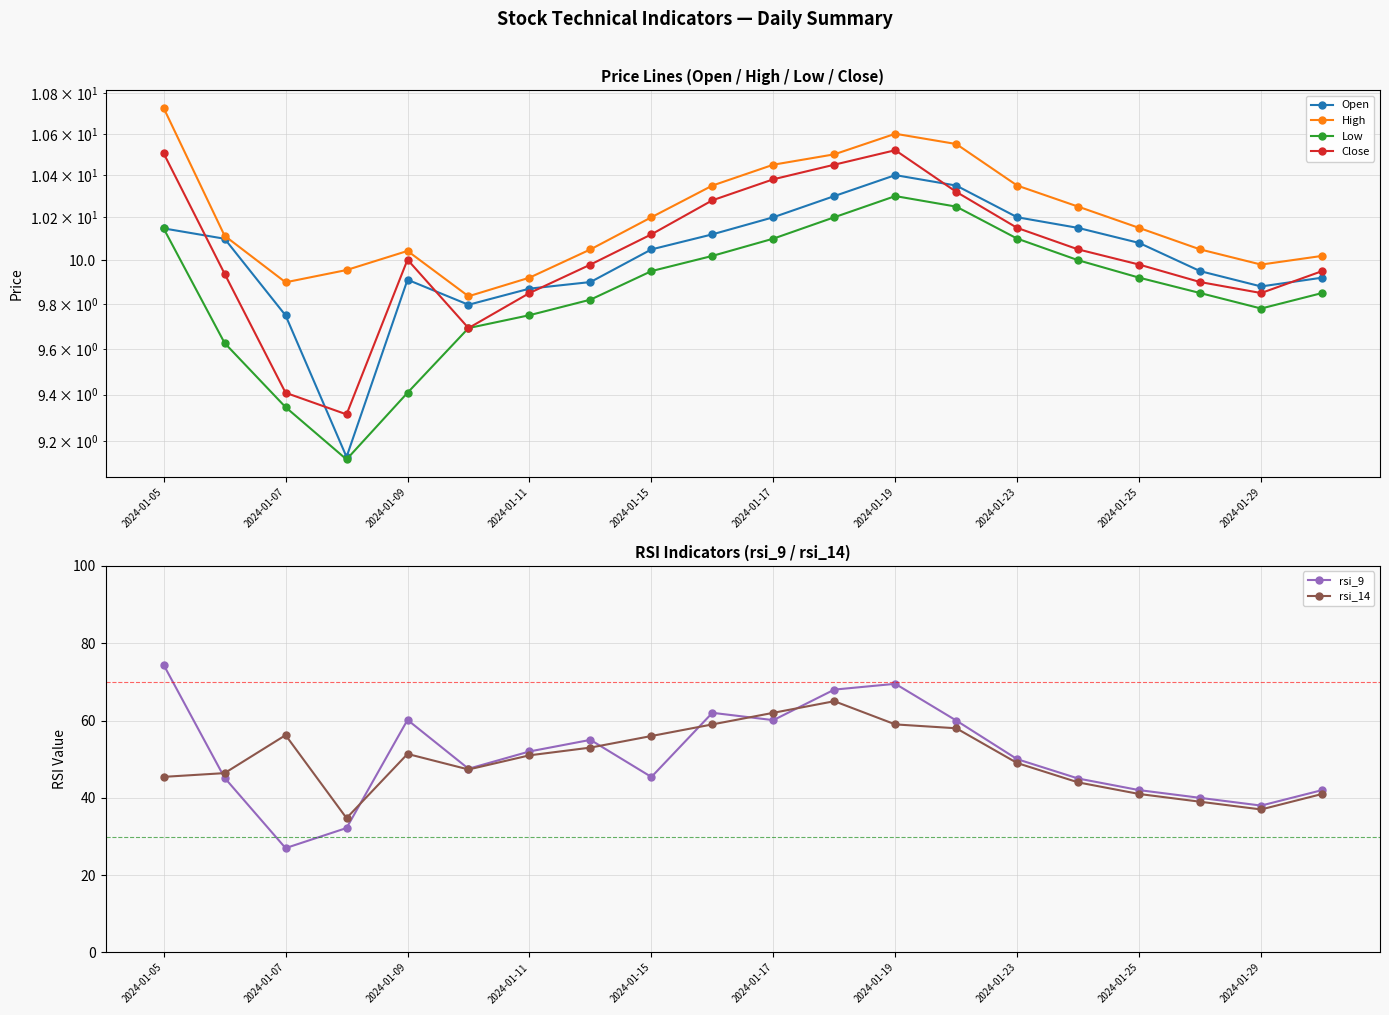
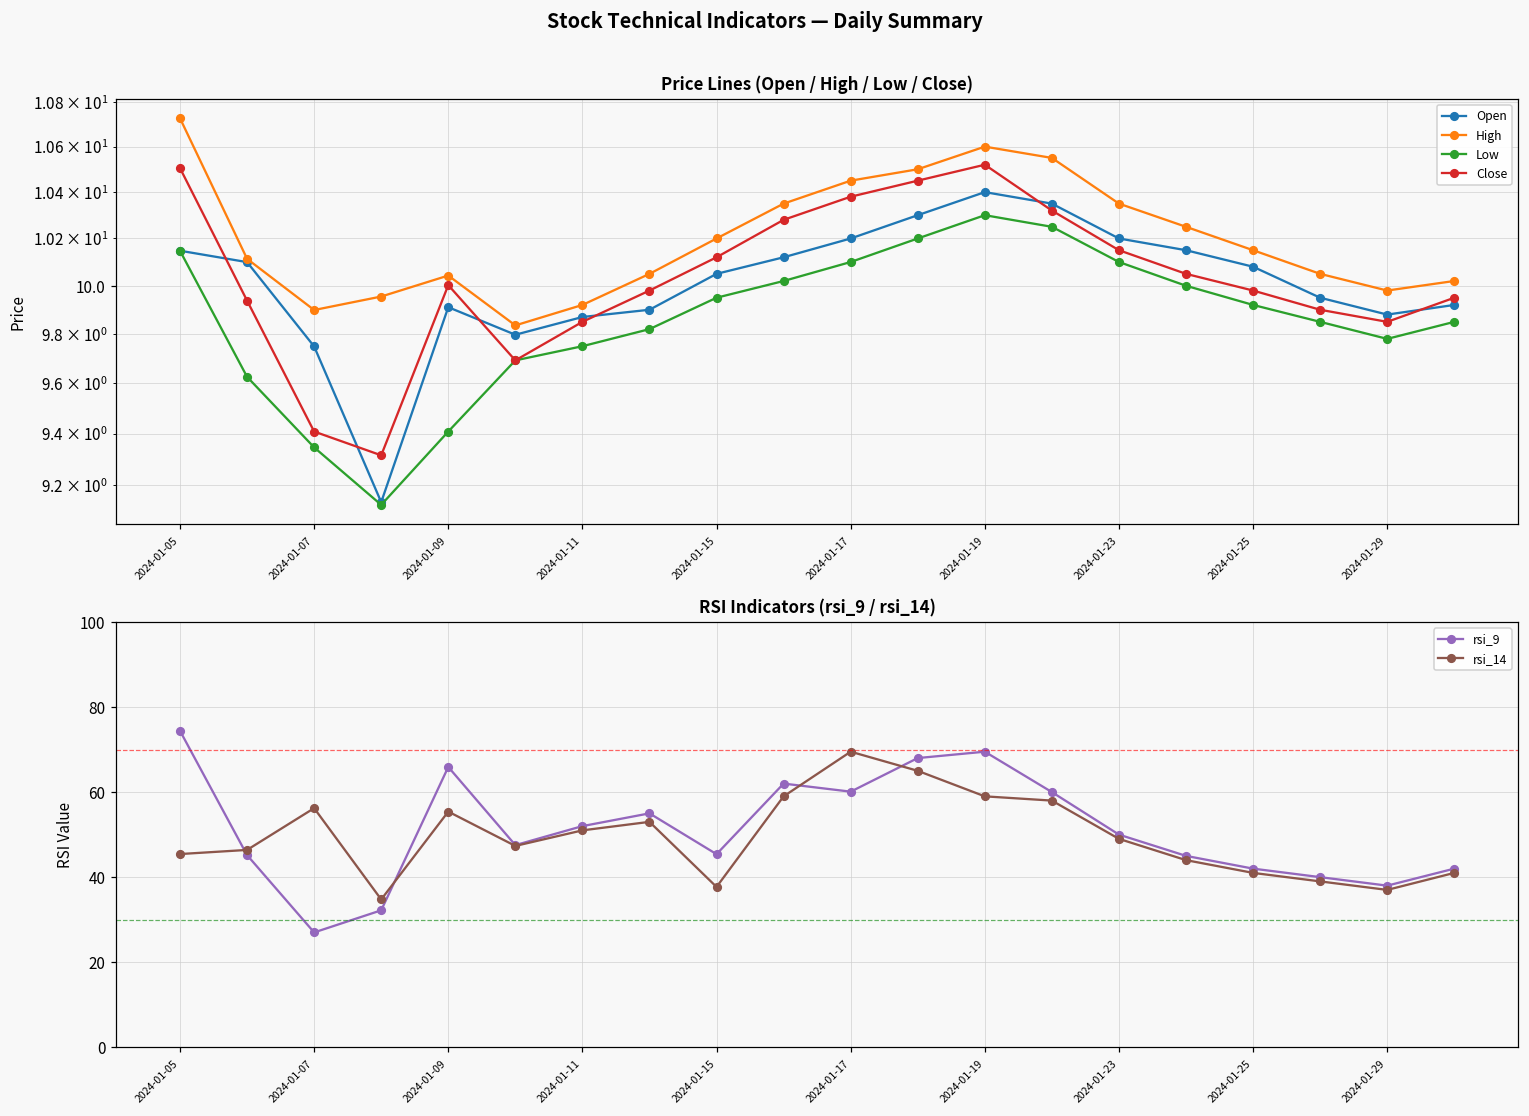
RSI Indicators (rsi_9 / rsi_14), rsi_9, 2024-01-09: 60 -> 66
RSI Indicators (rsi_9 / rsi_14), rsi_14, 2024-01-09: 51 -> 55
RSI Indicators (rsi_9 / rsi_14), rsi_14, 2024-01-15: 56 -> 38
RSI Indicators (rsi_9 / rsi_14), rsi_14, 2024-01-17: 62 -> 70
